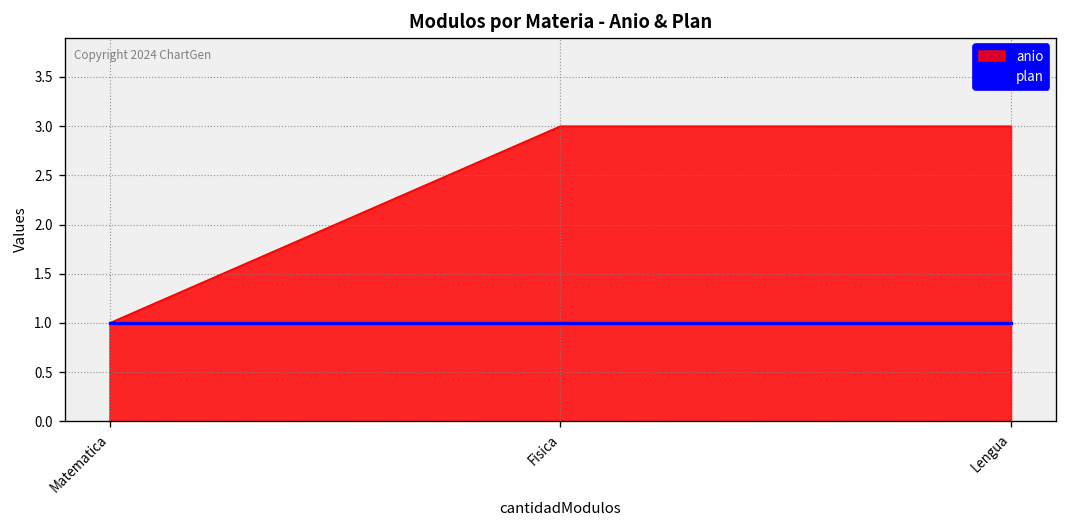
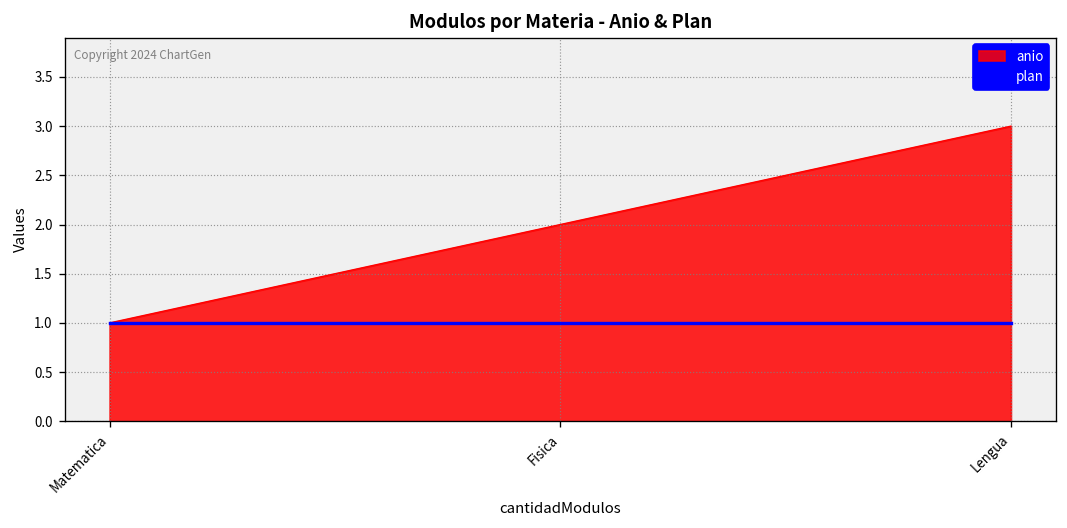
anio, Fisica: 3 -> 2
